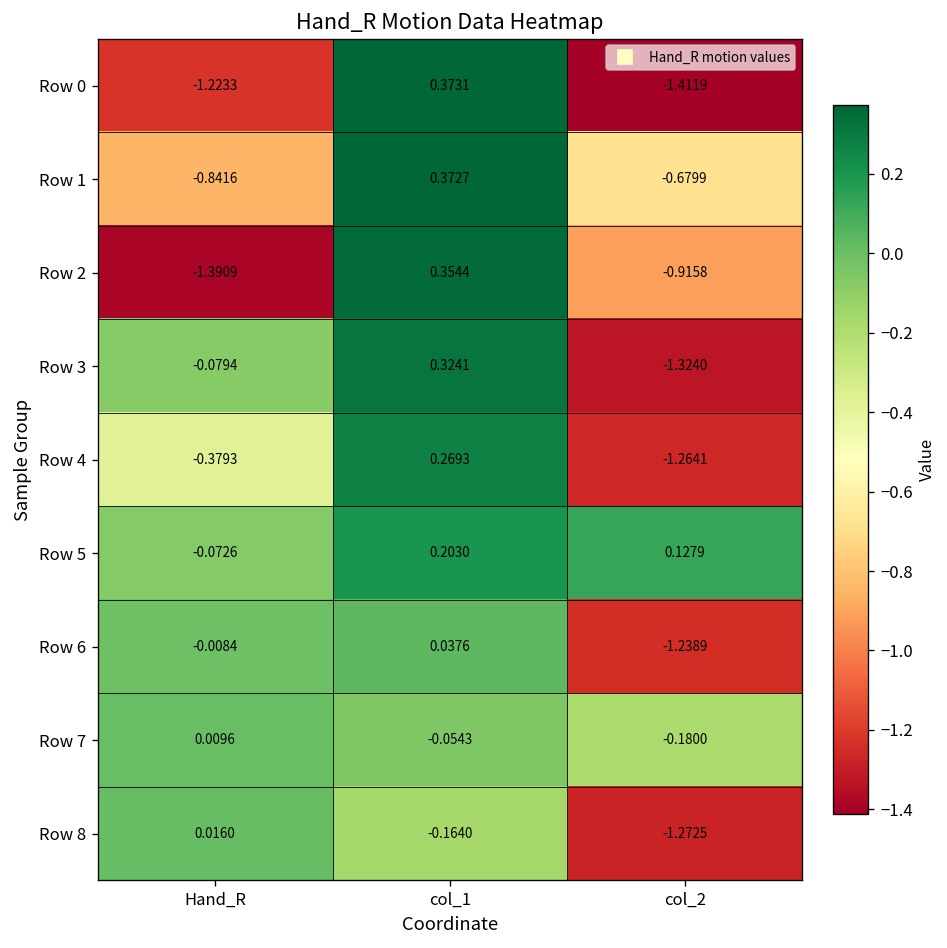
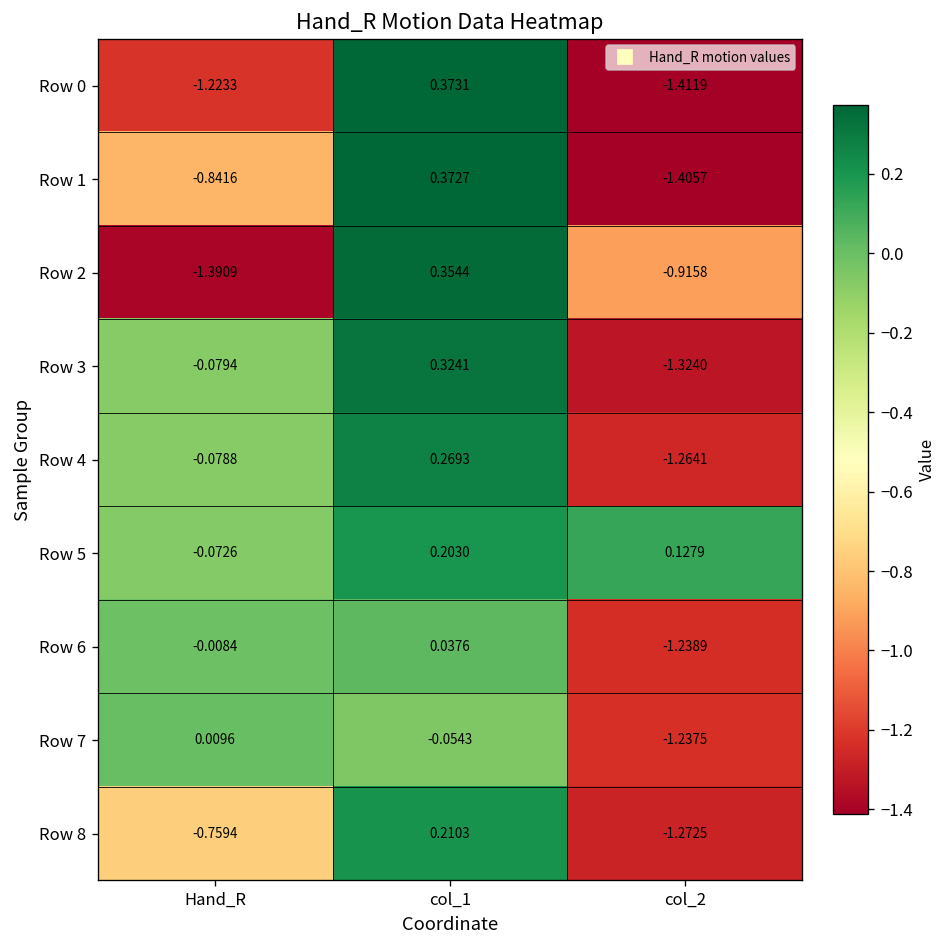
Row 1, col_2: -0.6799 -> -1.4057
Row 4, Hand_R: -0.3793 -> -0.0788
Row 7, col_2: -0.1800 -> -1.2375
Row 8, Hand_R: 0.0160 -> -0.7594
Row 8, col_1: -0.1640 -> 0.2103
